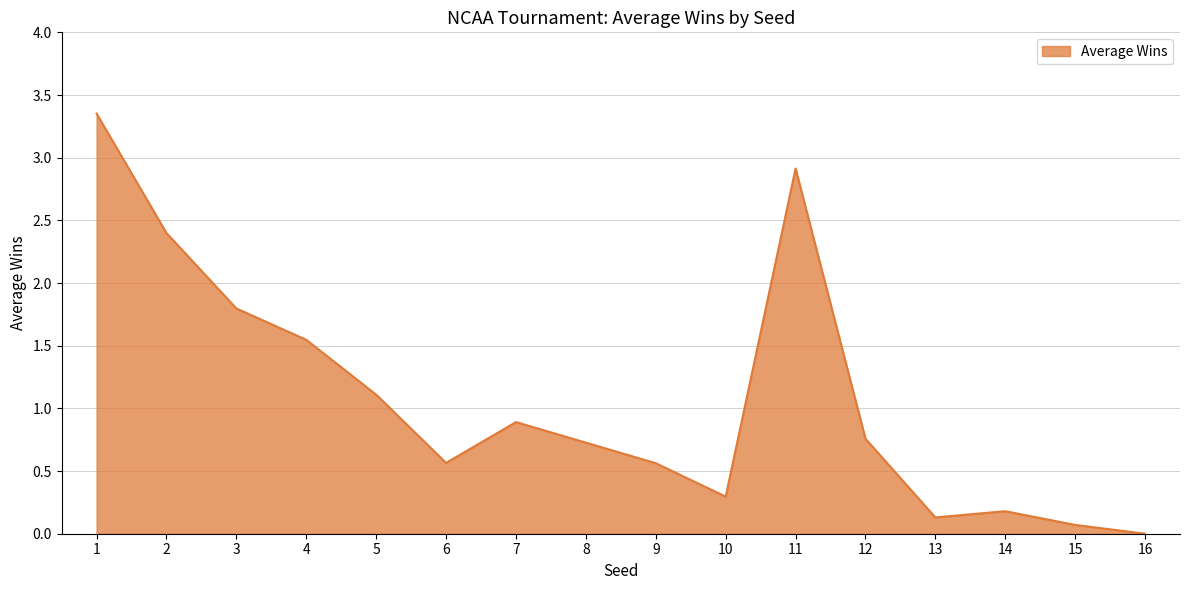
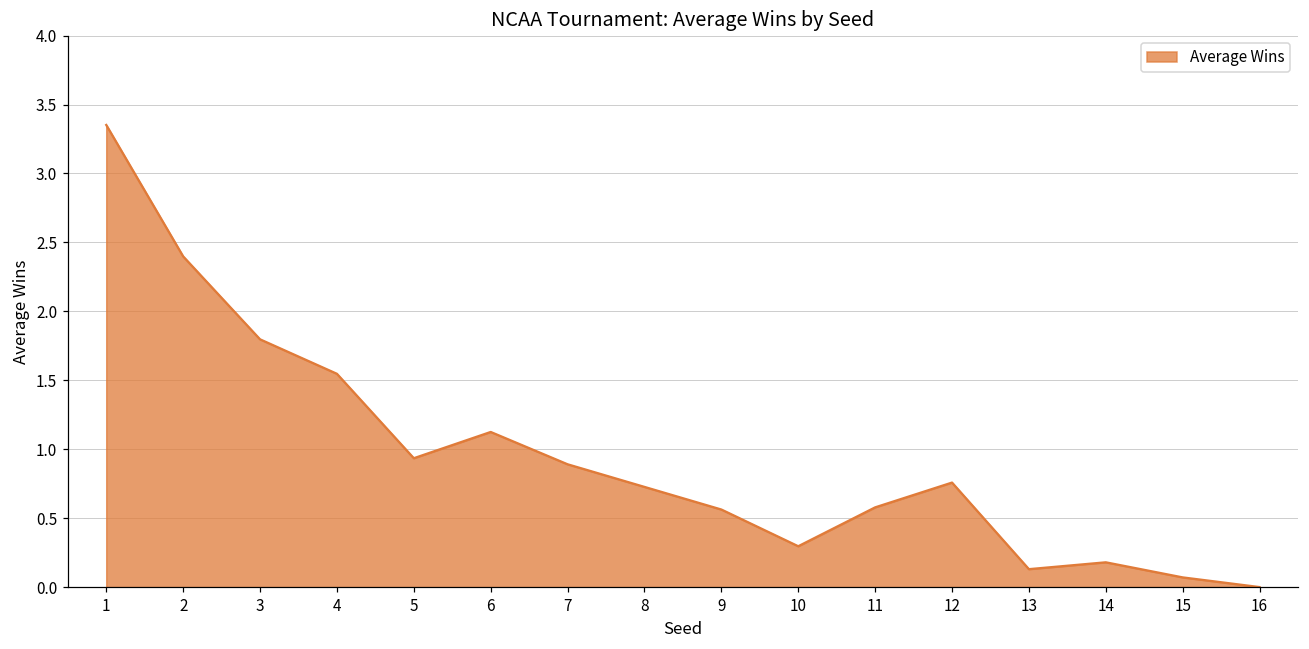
5: 1.11 -> 0.93
6: 0.57 -> 1.13
11: 2.91 -> 0.58
